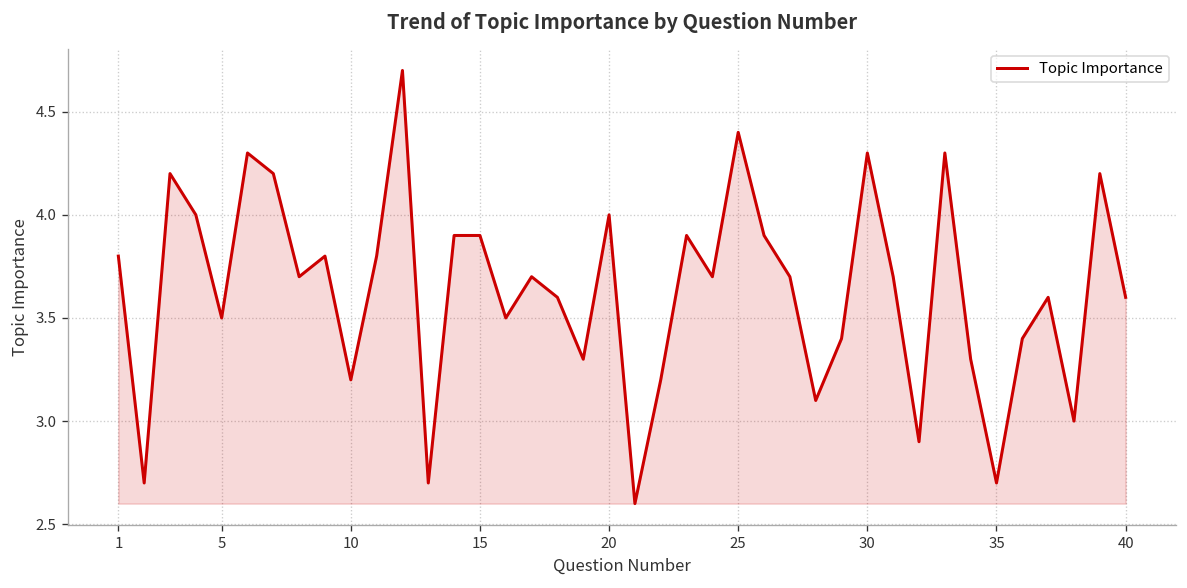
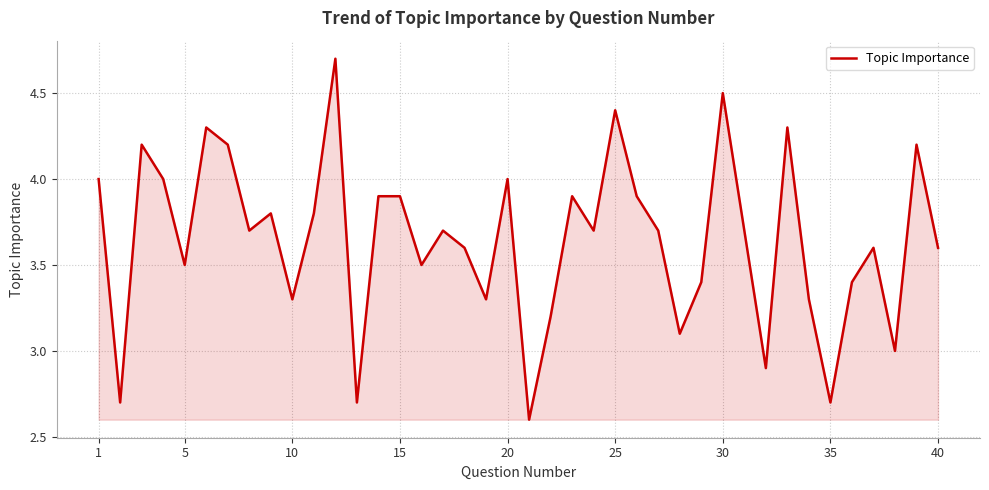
1: 3.8 -> 4.0
10: 3.2 -> 3.3
30: 4.3 -> 4.5
